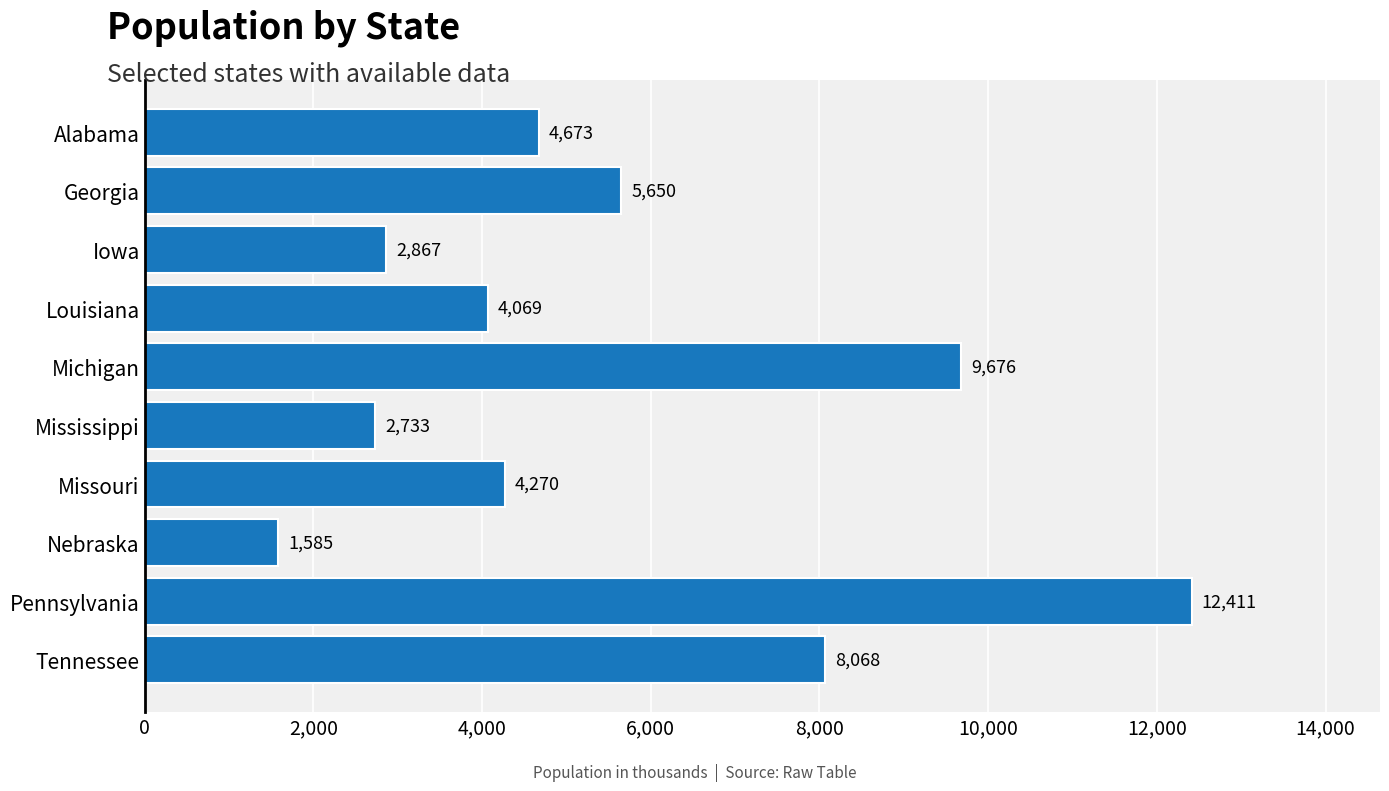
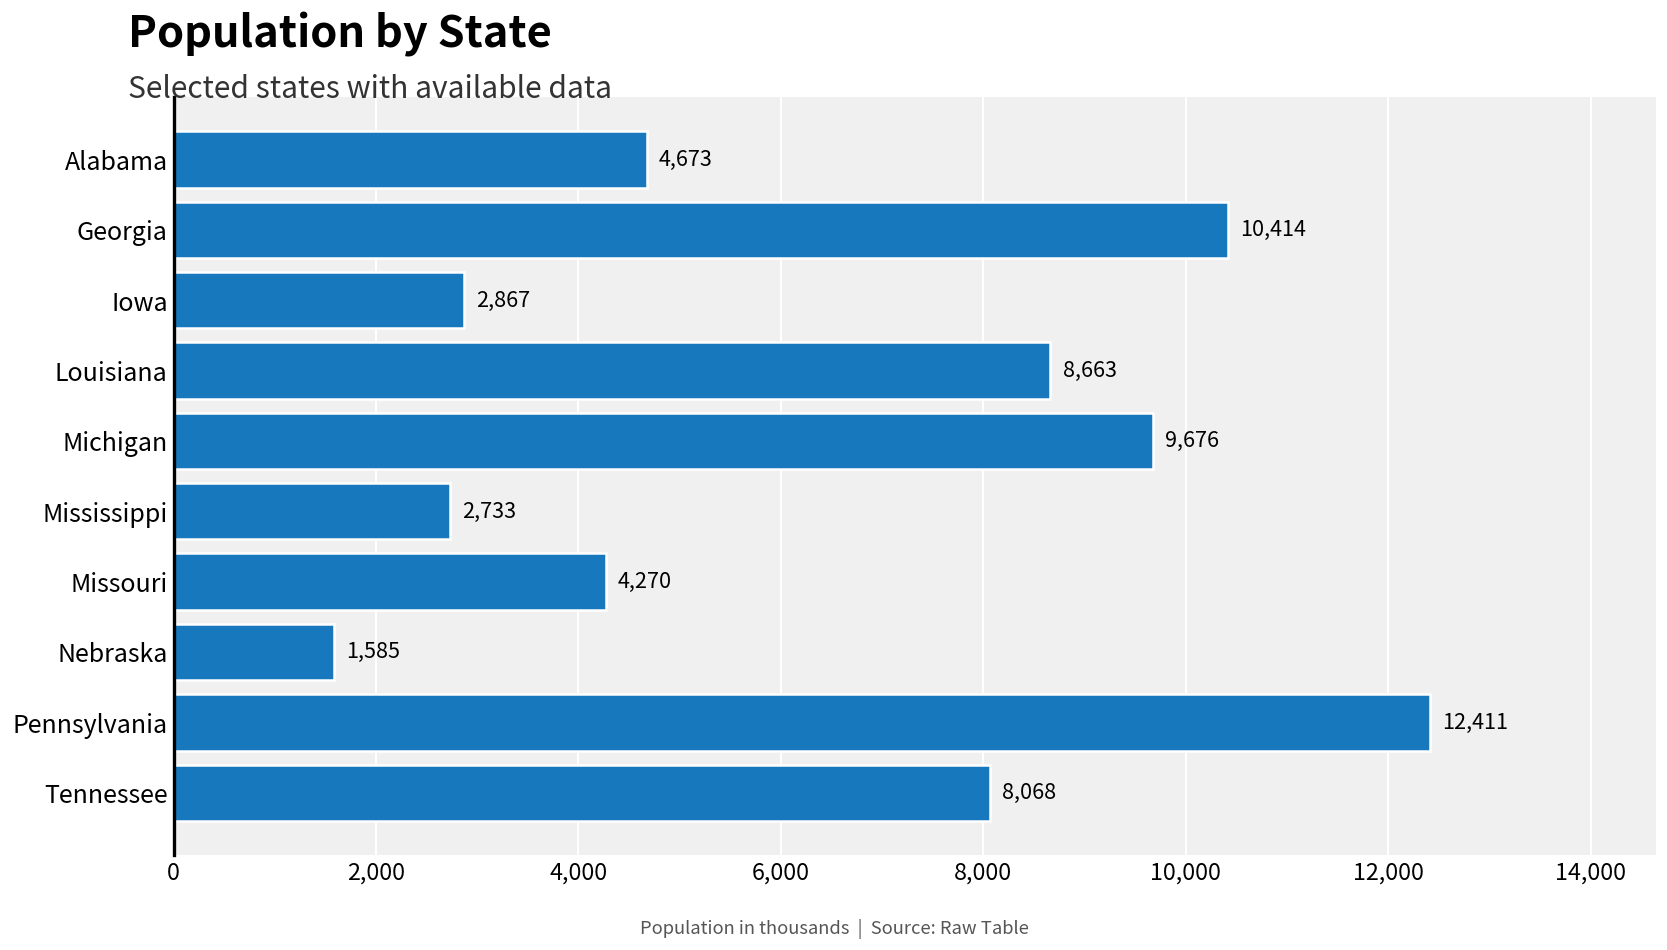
Georgia: 5,650 -> 10,414
Louisiana: 4,069 -> 8,663
